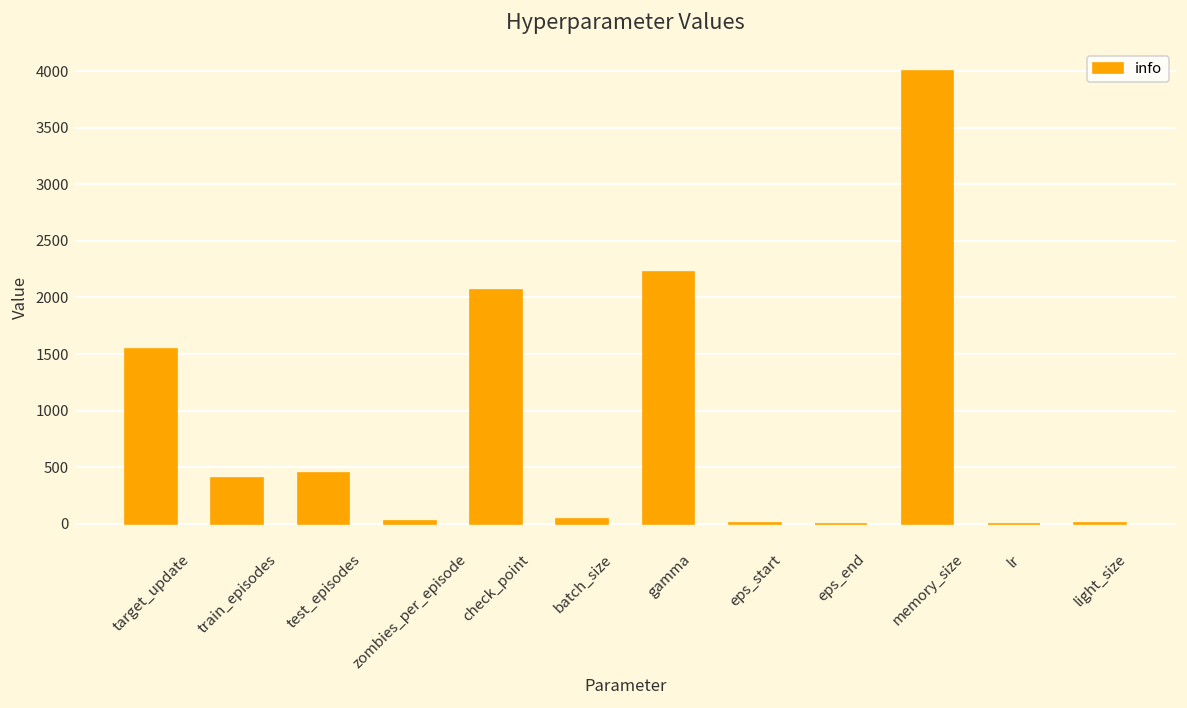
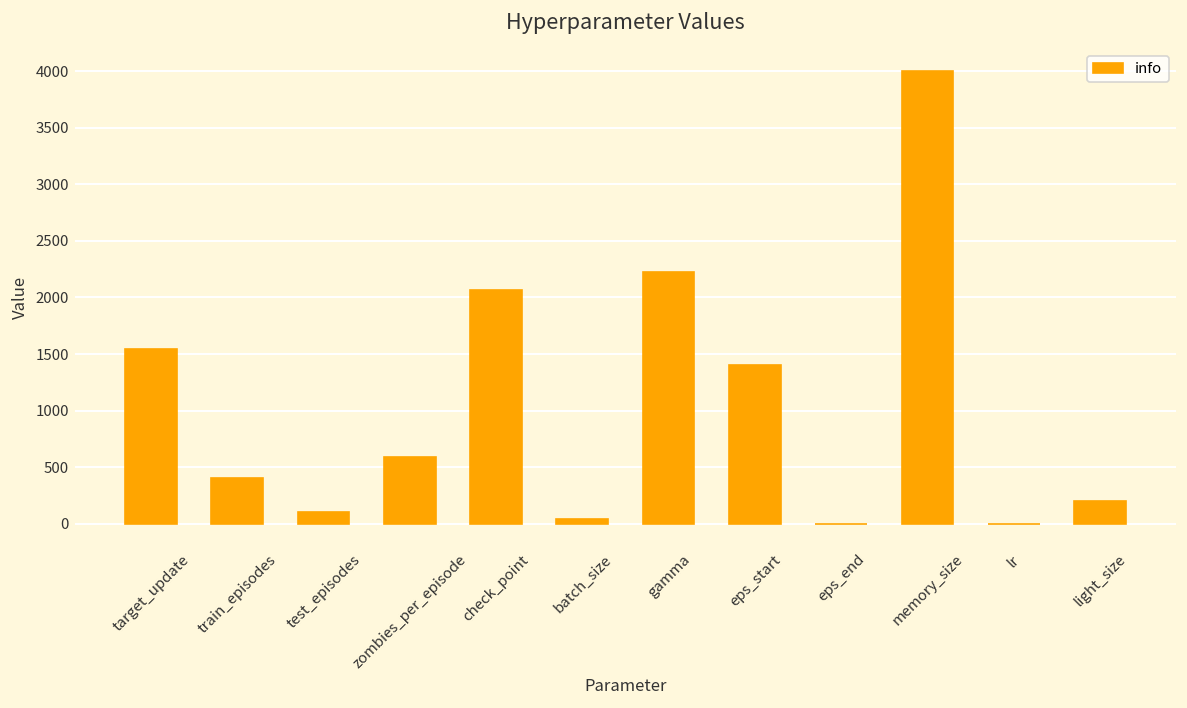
test_episodes: 400 -> 100
zombies_per_episode: 0 -> 600
eps_start: 0 -> 1400
light_size: 0 -> 200
